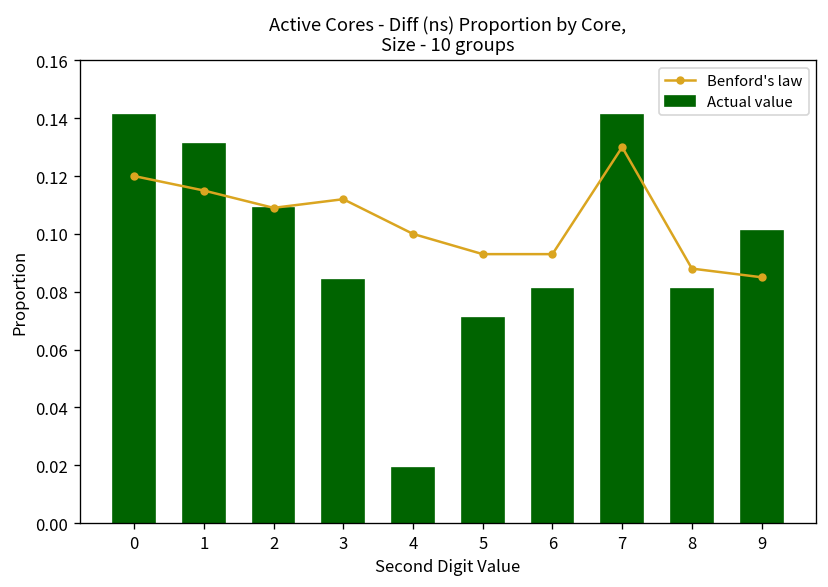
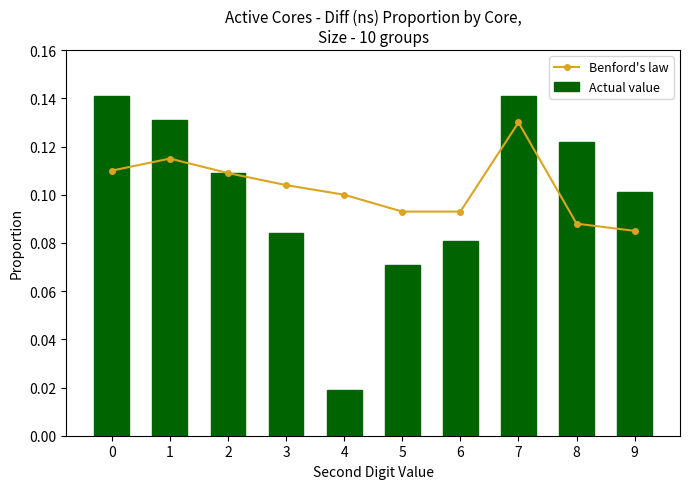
Benford's law, 0: 0.12 -> 0.11
Benford's law, 3: 0.112 -> 0.104
Actual value, 8: 0.081 -> 0.122
